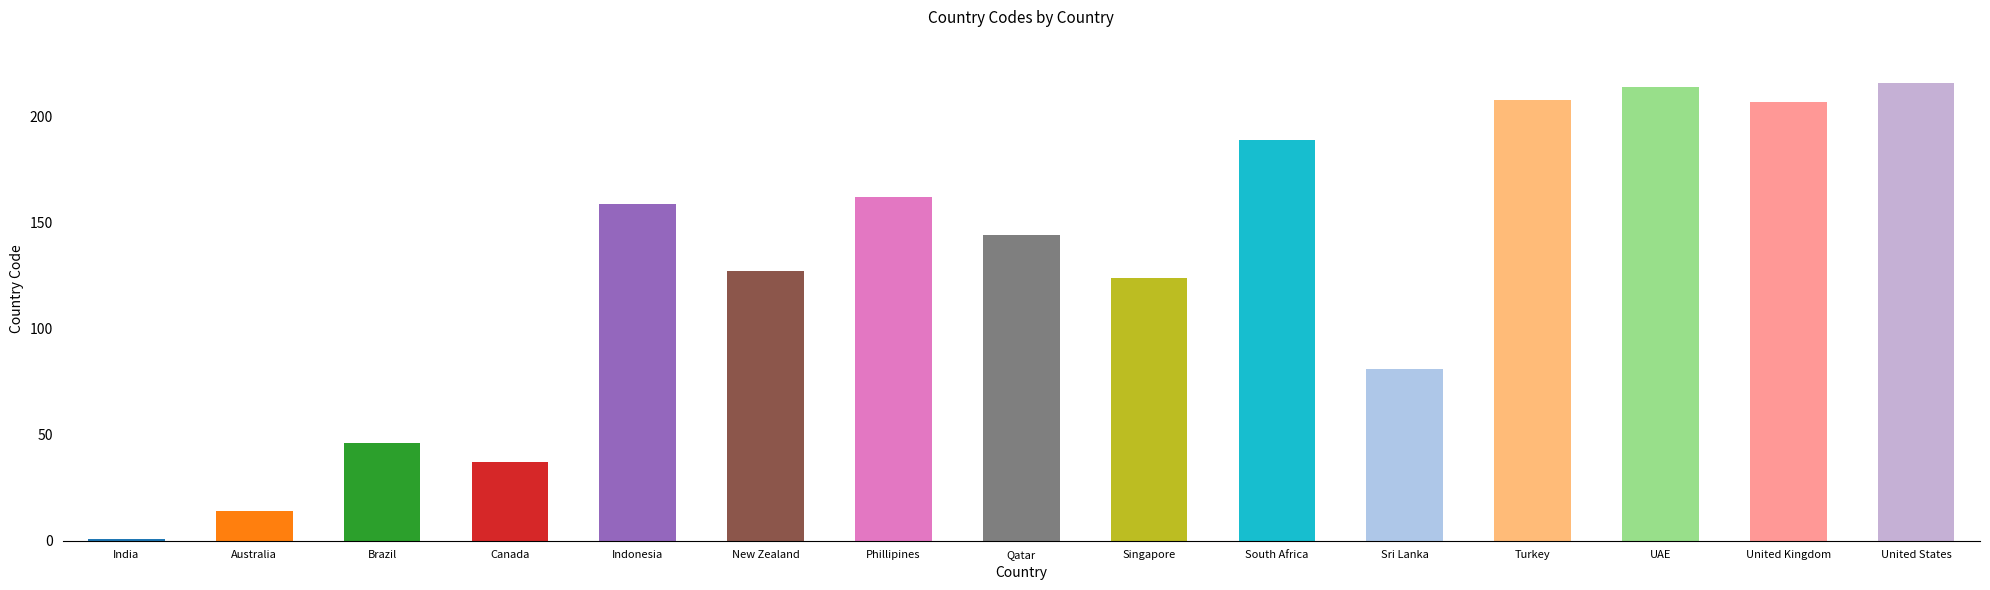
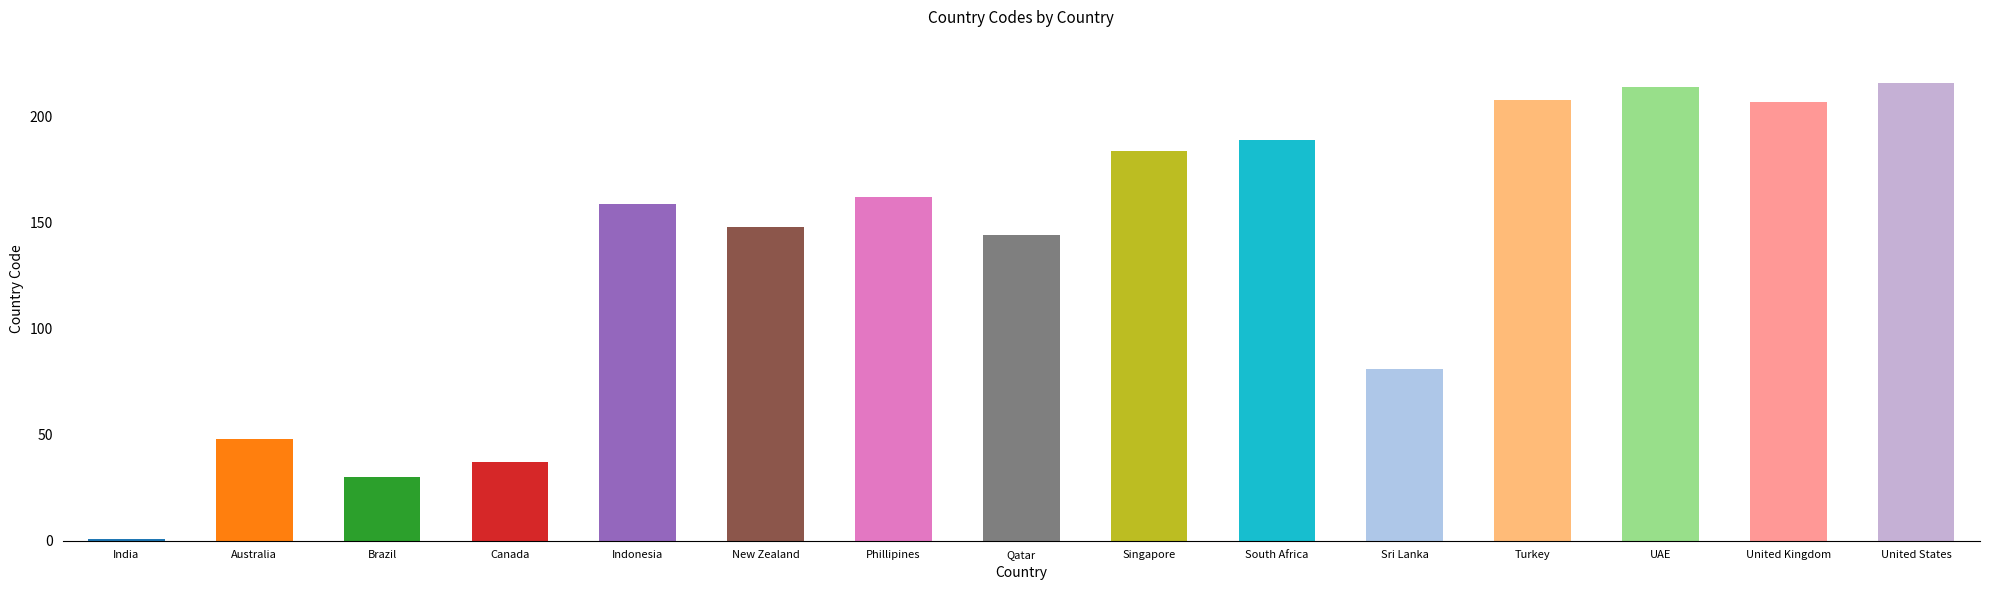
Australia: 14 -> 48
Brazil: 46 -> 30
New Zealand: 127 -> 148
Singapore: 124 -> 184
